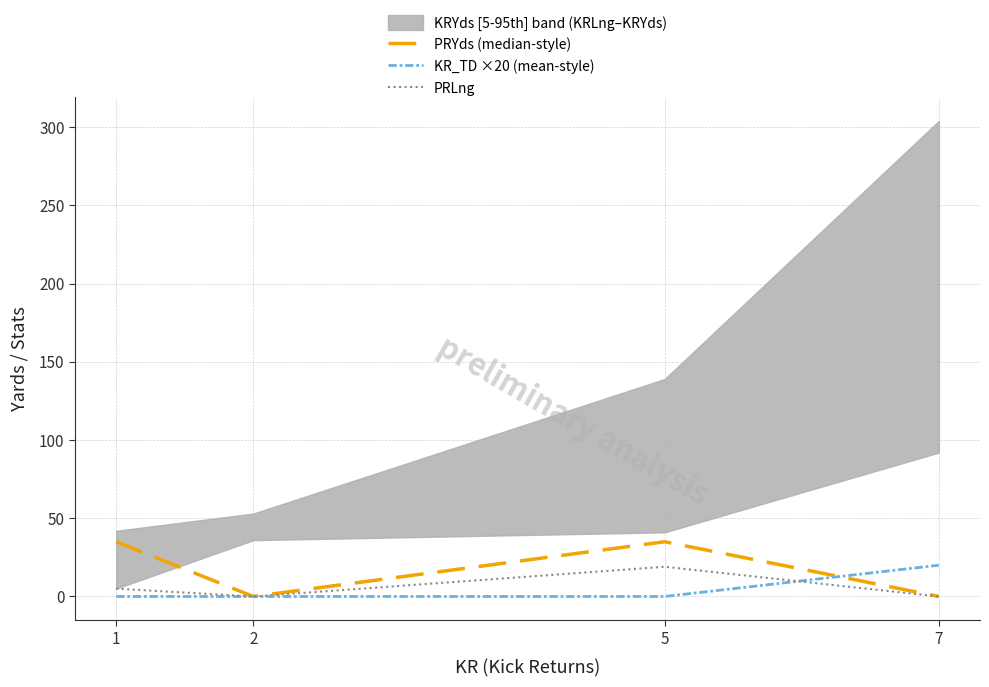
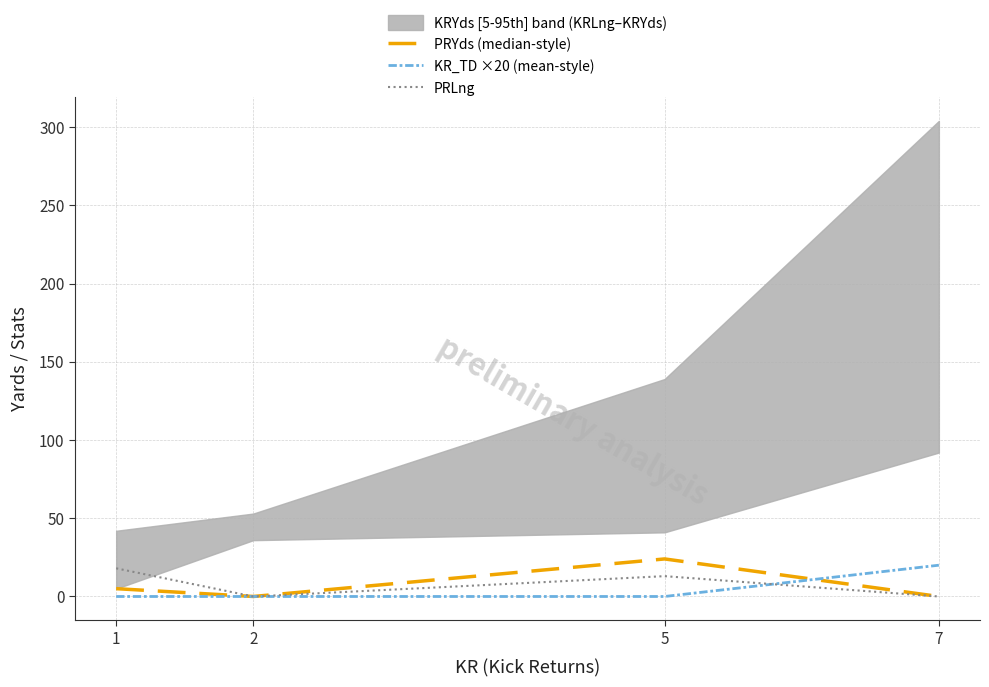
PRYds (median-style), 1: 35 -> 5
PRLng, 1: 5 -> 18
PRYds (median-style), 5: 35 -> 24
PRLng, 5: 19 -> 13
